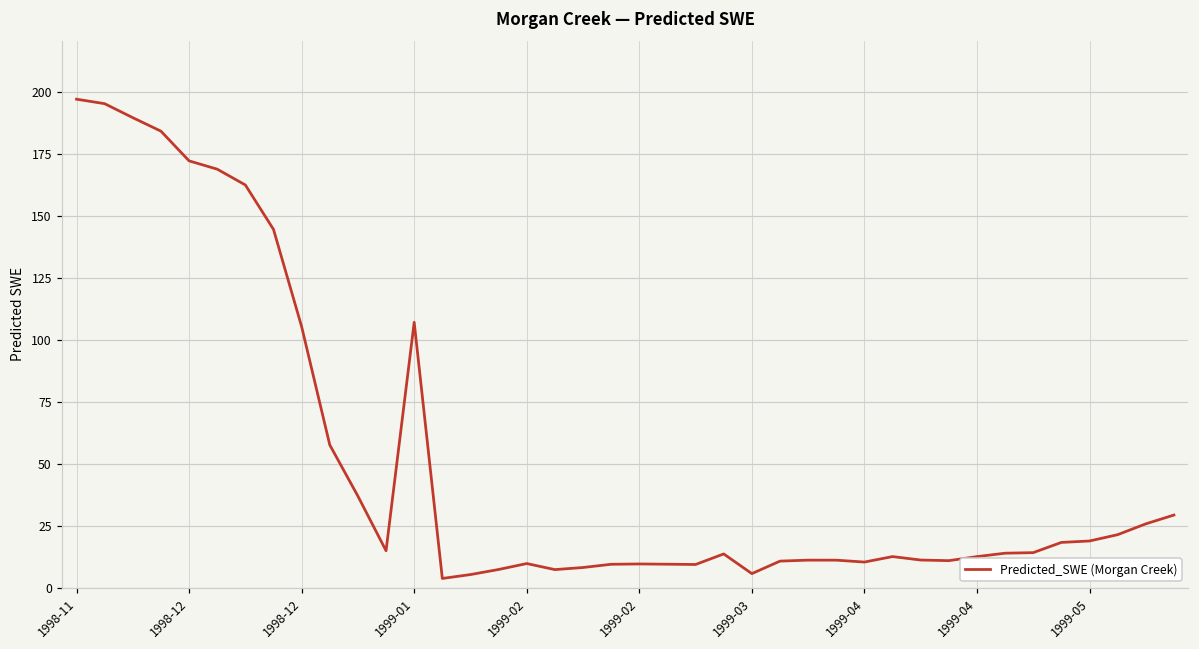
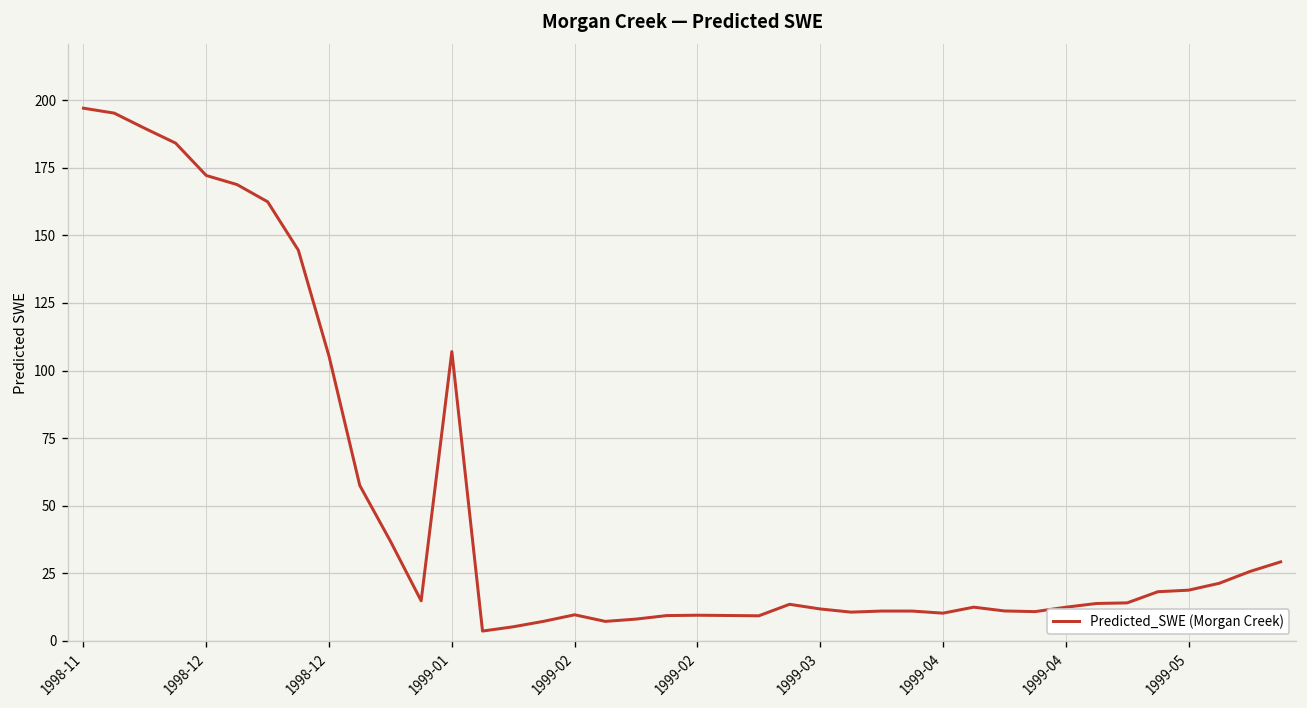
1999-03: 6 -> 12
